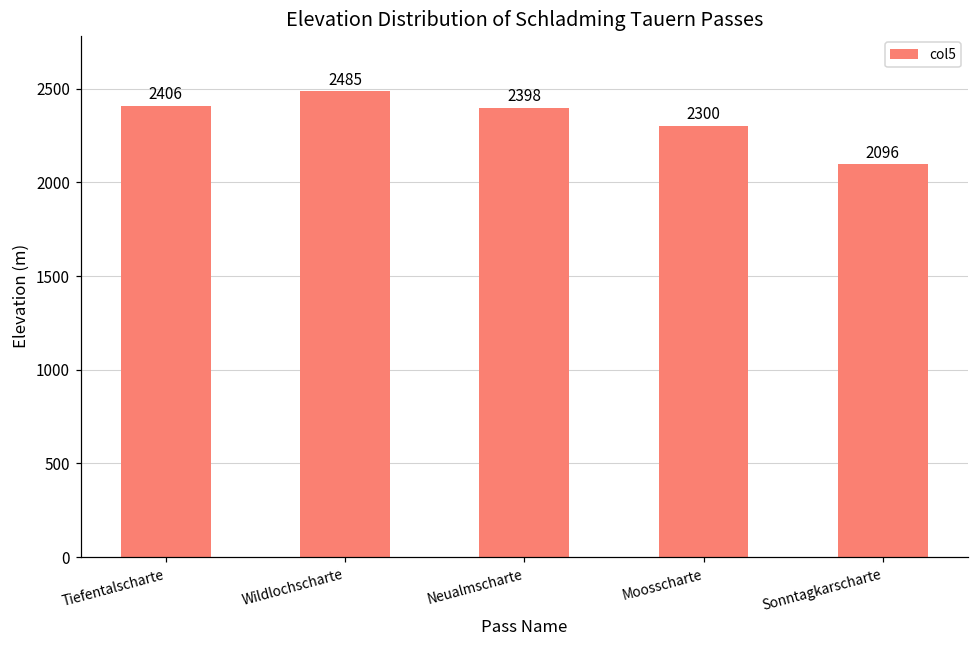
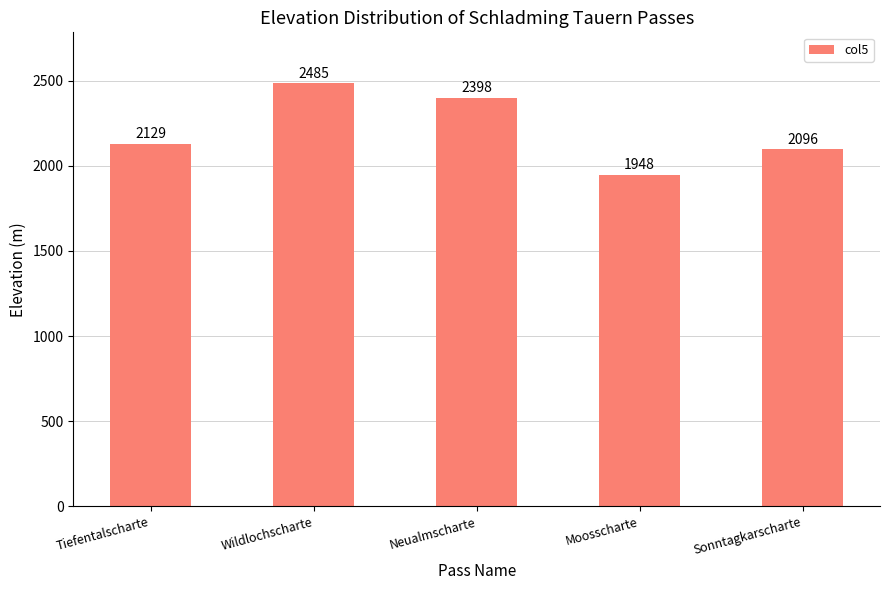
Tiefentalscharte: 2406 -> 2129
Moosscharte: 2300 -> 1948
